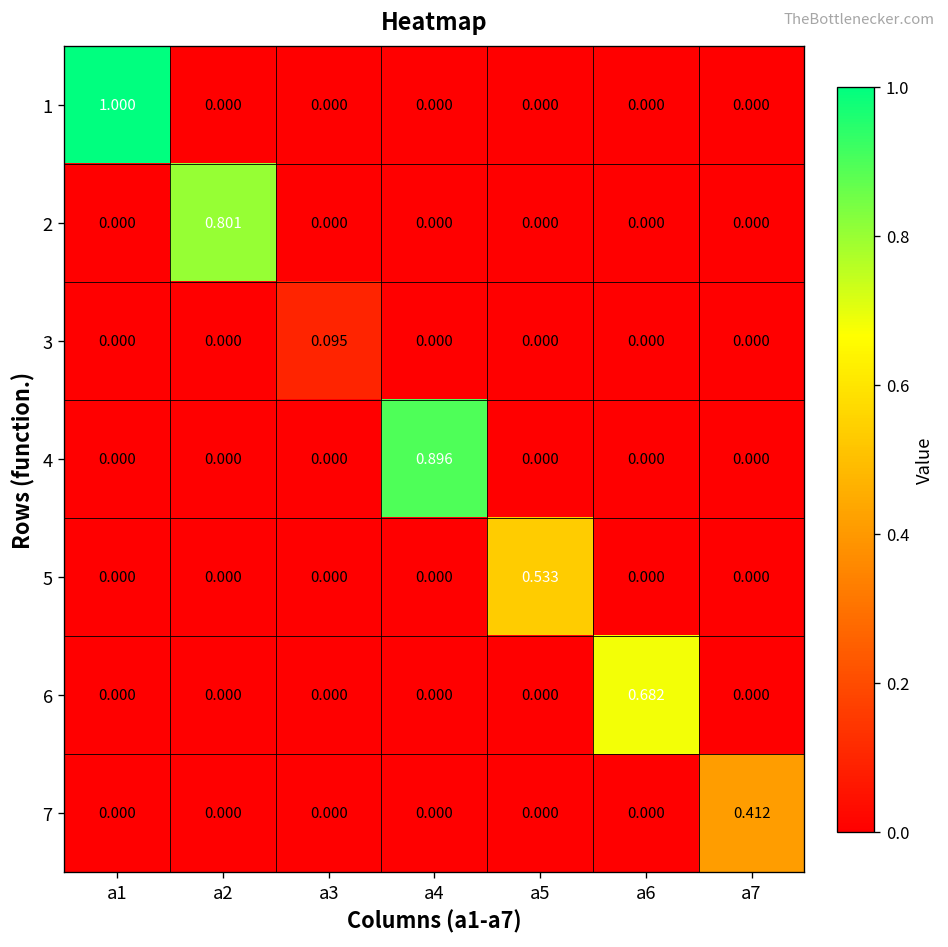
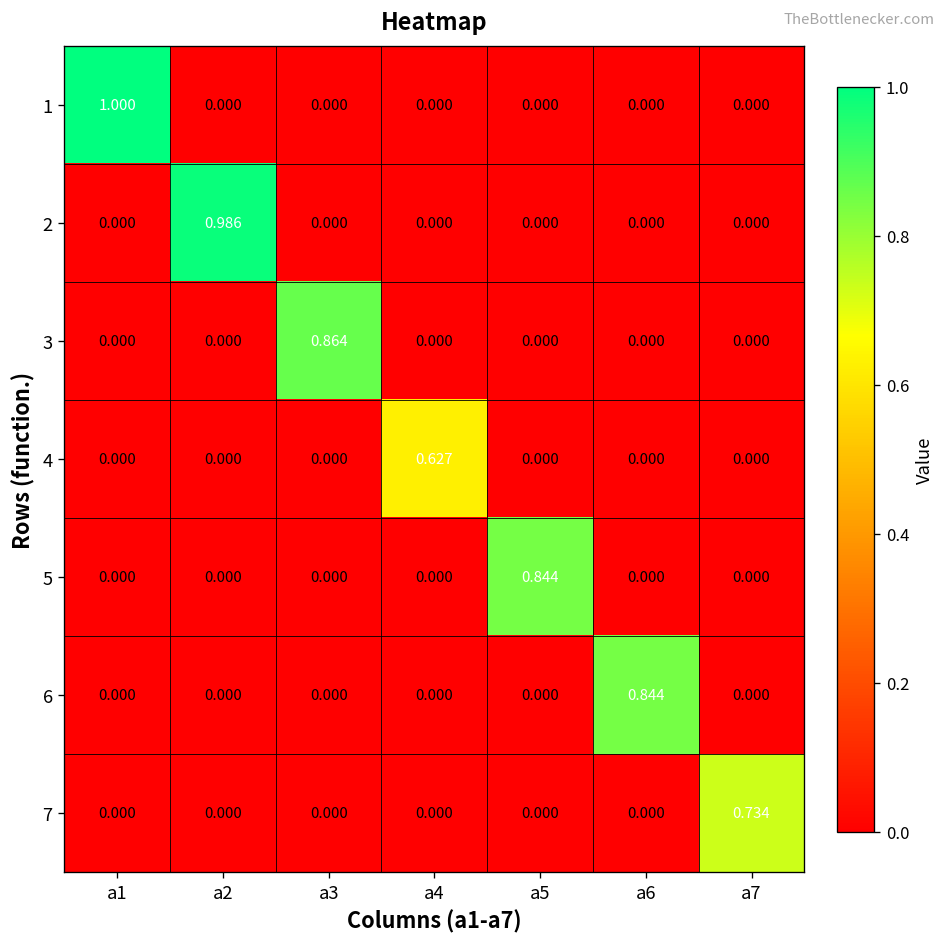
2, a2: 0.801 -> 0.986
3, a3: 0.095 -> 0.864
4, a4: 0.896 -> 0.627
5, a5: 0.533 -> 0.844
6, a6: 0.682 -> 0.844
7, a7: 0.412 -> 0.734
